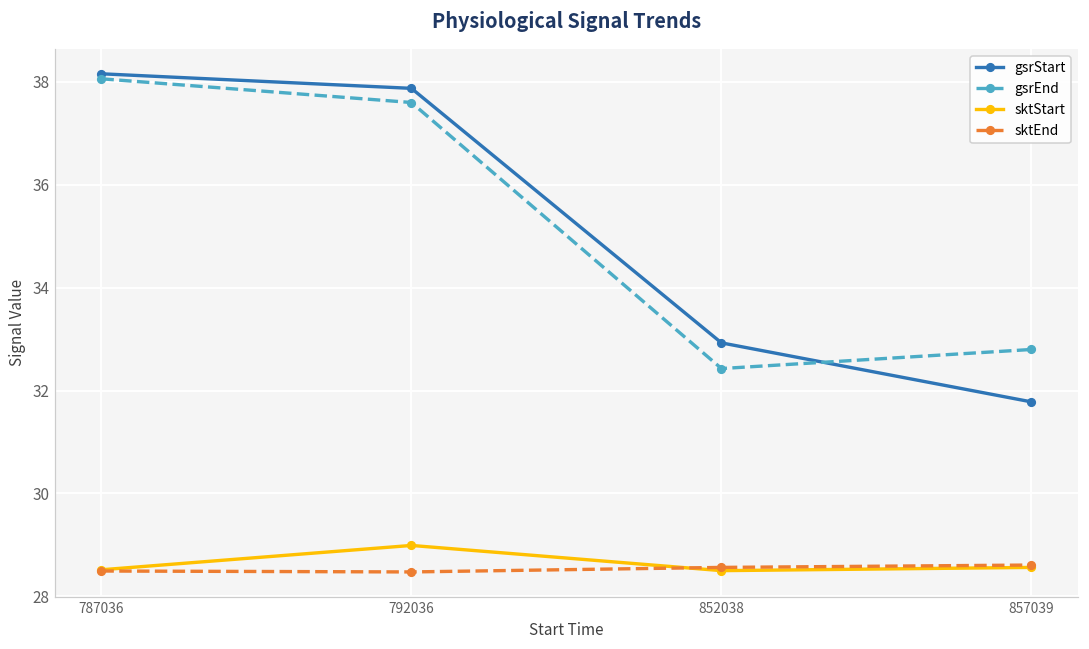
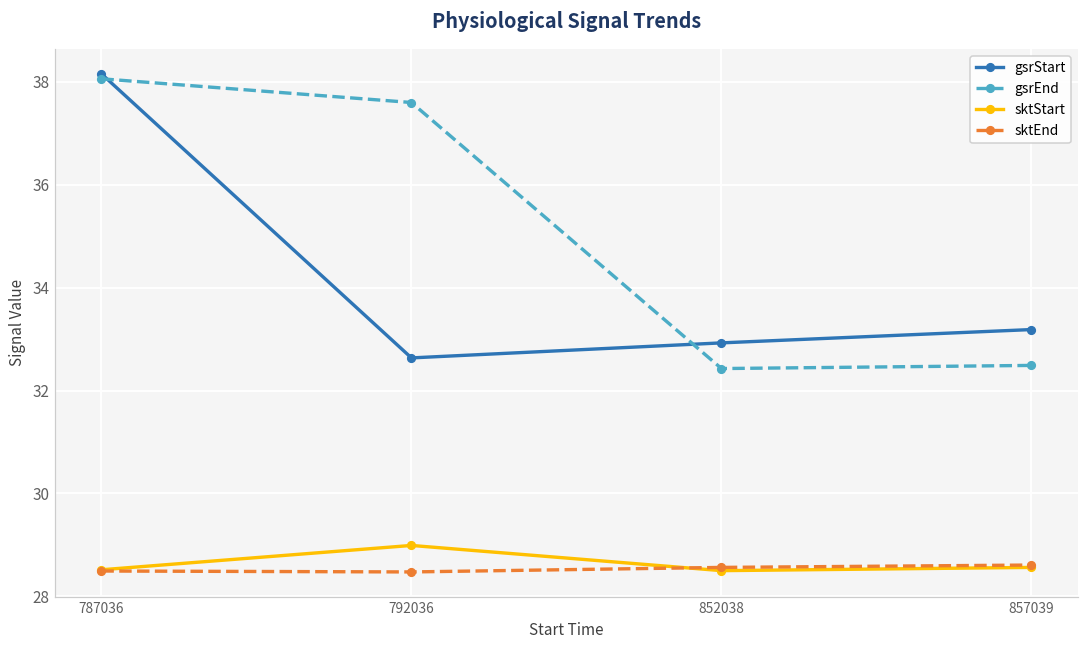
gsrStart, 792036: 37.9 -> 32.6
gsrStart, 857039: 31.8 -> 33.2
gsrEnd, 857039: 32.8 -> 32.5
